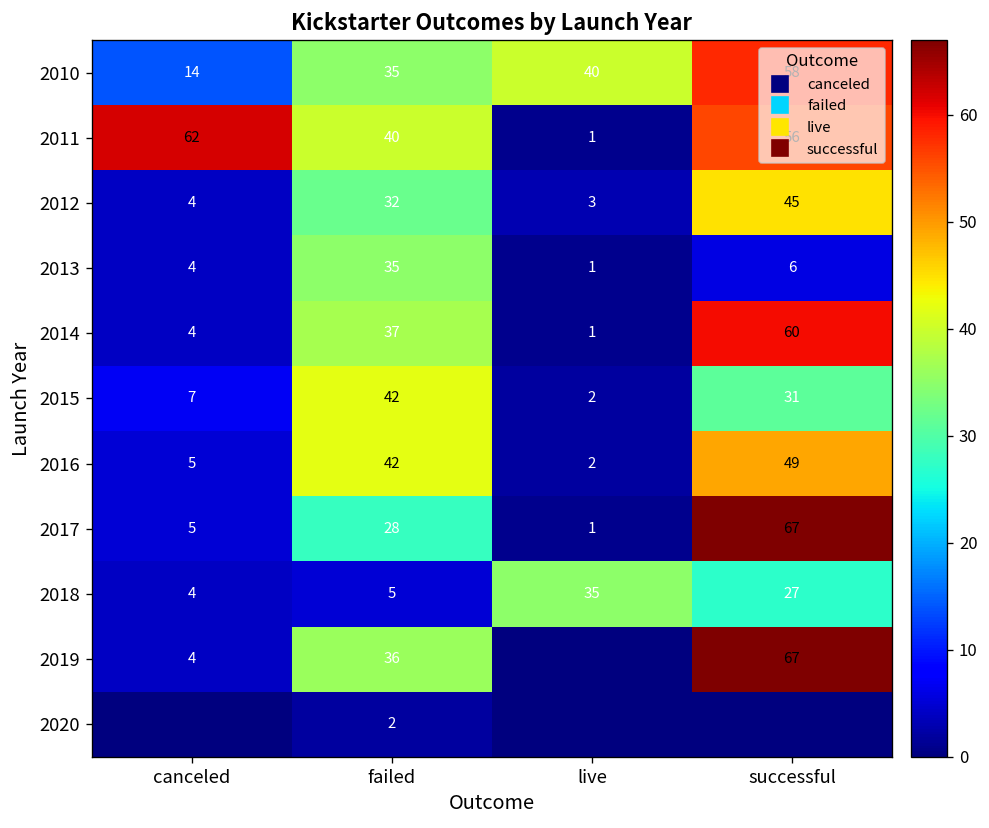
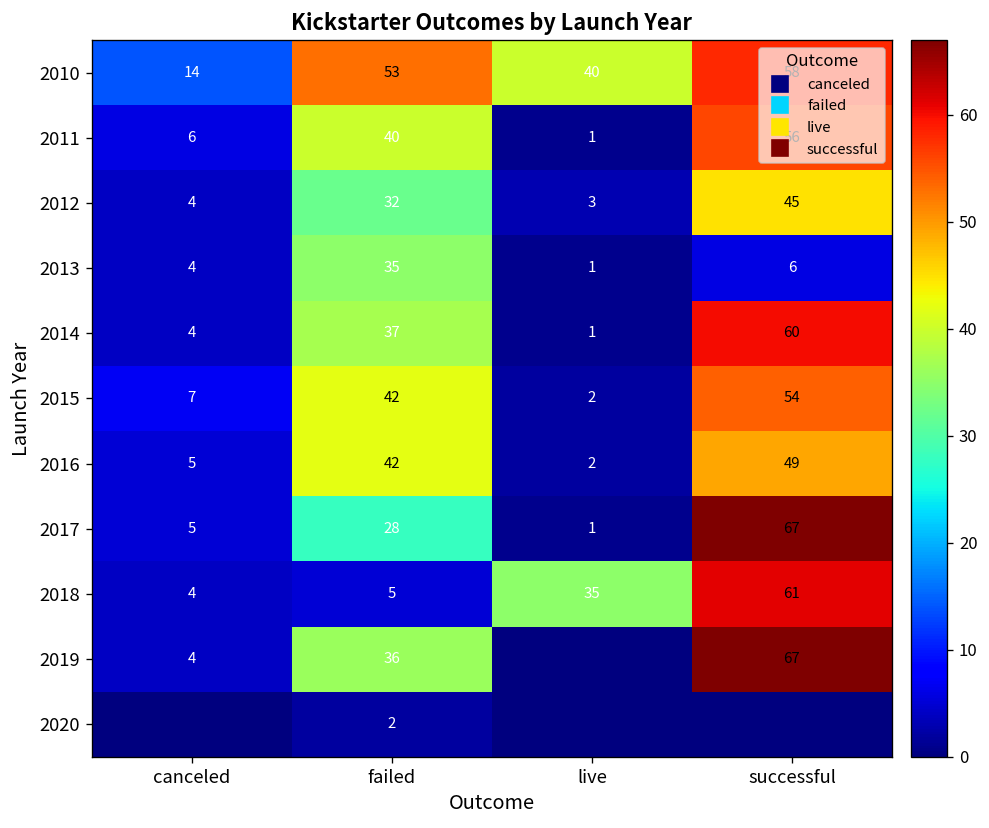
2010, failed: 35 -> 53
2011, canceled: 62 -> 6
2015, successful: 31 -> 54
2018, successful: 27 -> 61
